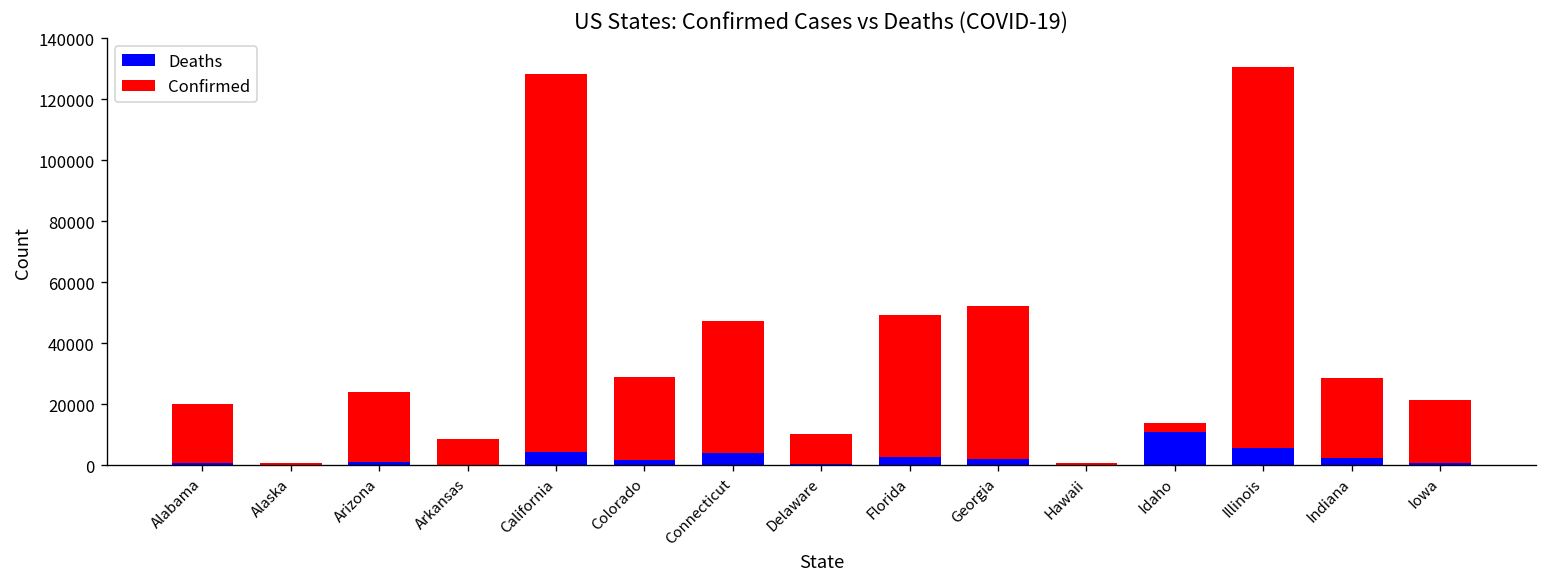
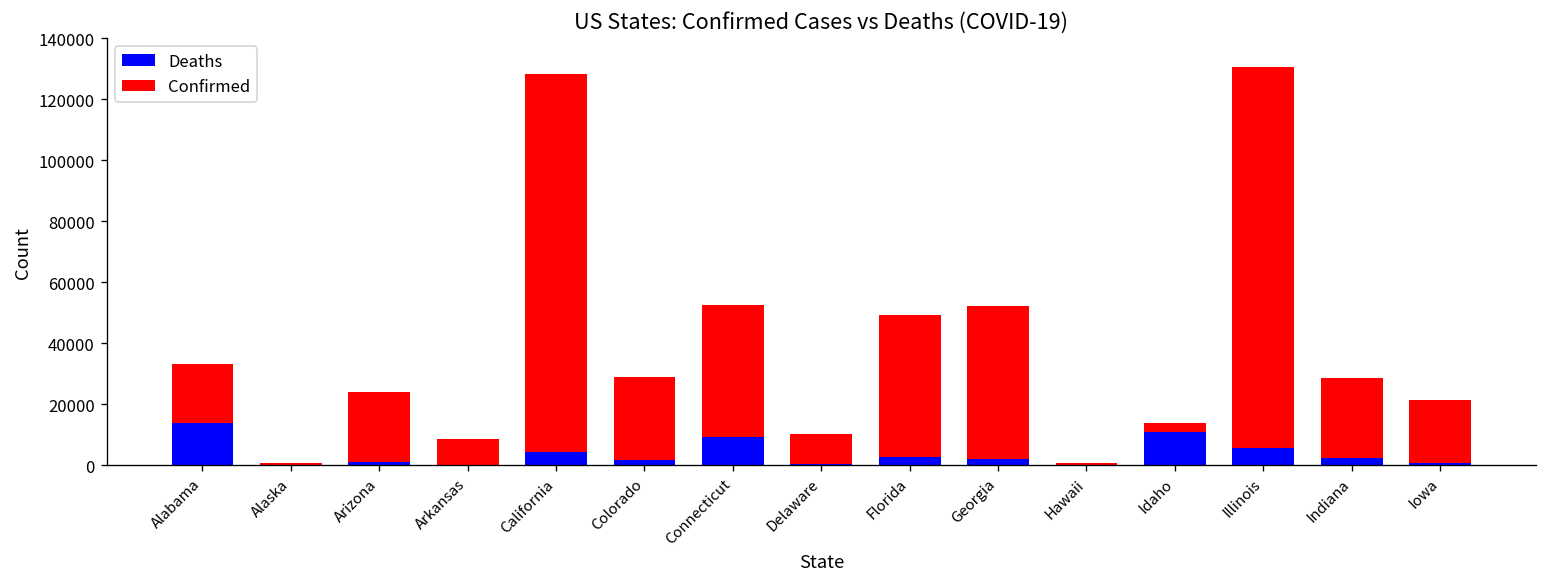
Deaths, Alabama: 1000 -> 14000
Deaths, Connecticut: 4000 -> 9000
